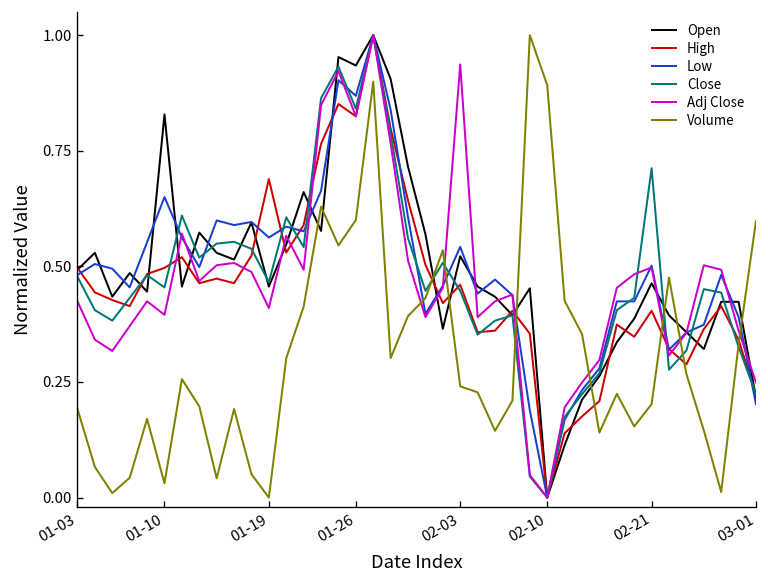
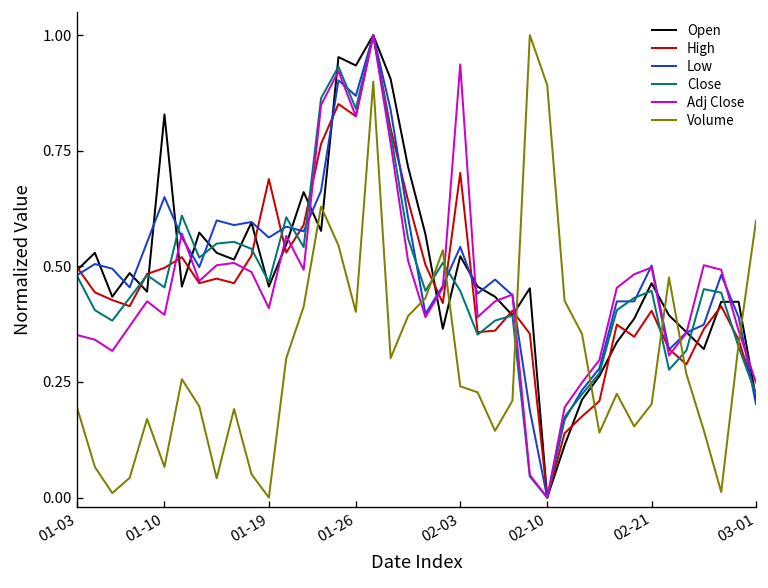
Adj Close, 01-03: 0.42 -> 0.35
Volume, 01-10: 0.03 -> 0.07
Volume, 01-26: 0.60 -> 0.40
High, 02-03: 0.46 -> 0.70
Close, 02-21: 0.71 -> 0.45
